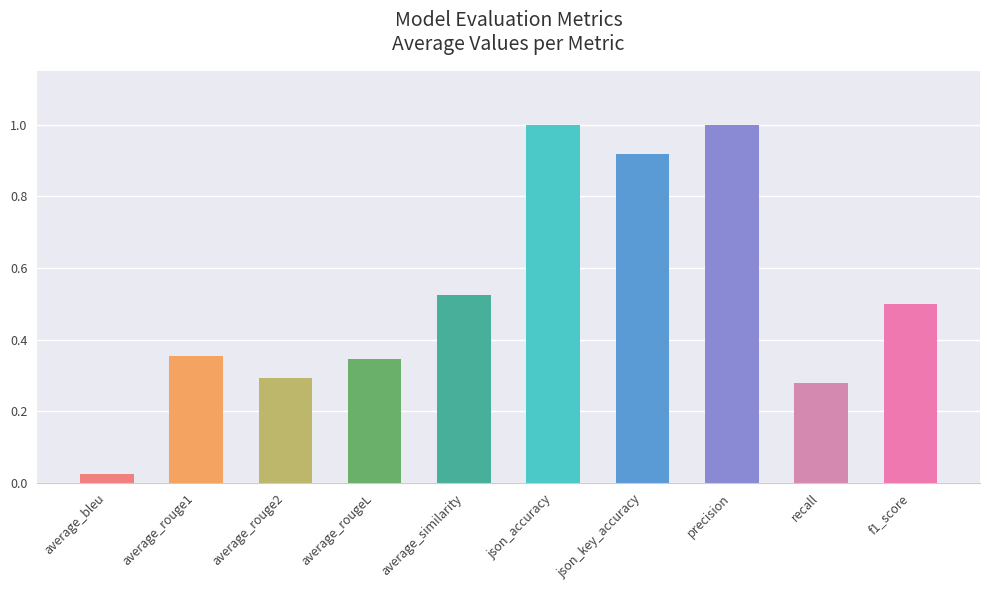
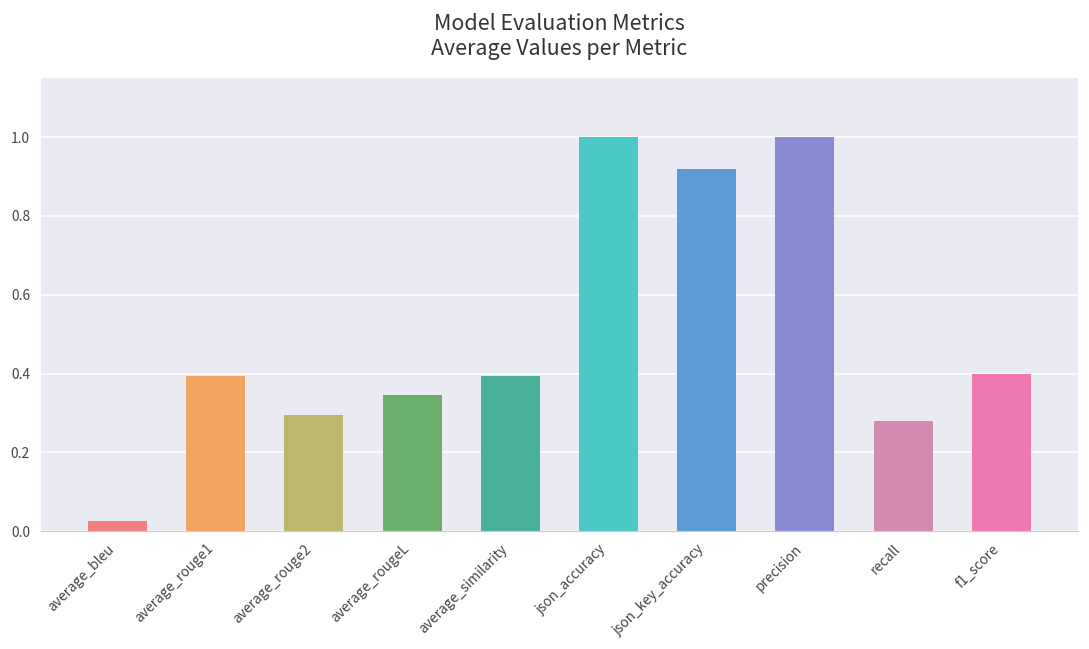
average_rouge1: 0.35 -> 0.39
average_similarity: 0.52 -> 0.39
f1_score: 0.5 -> 0.4
